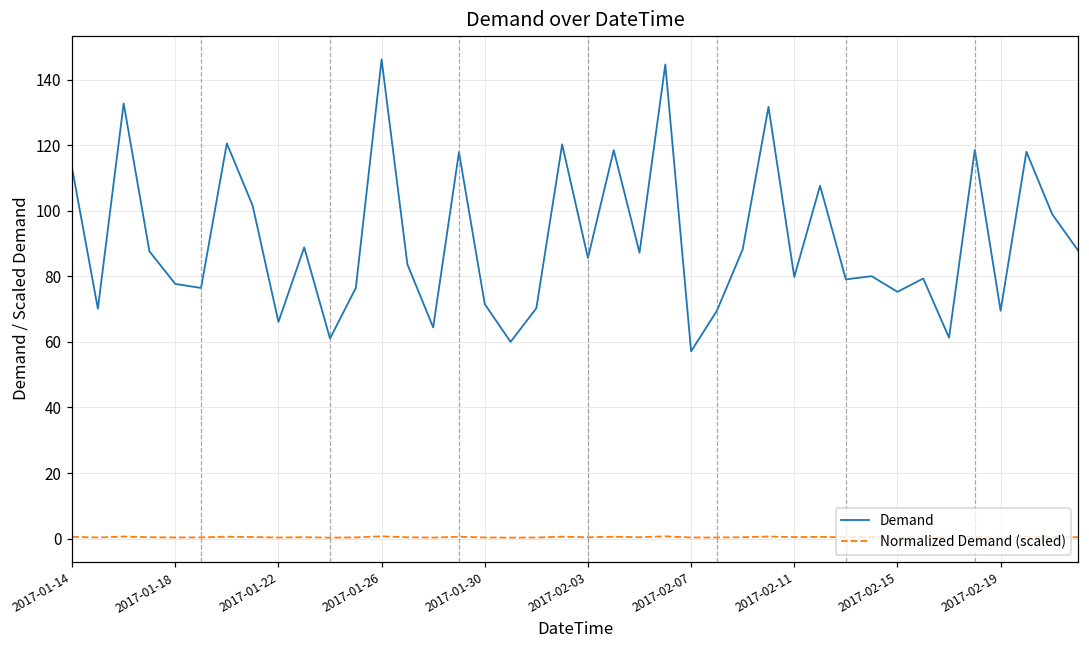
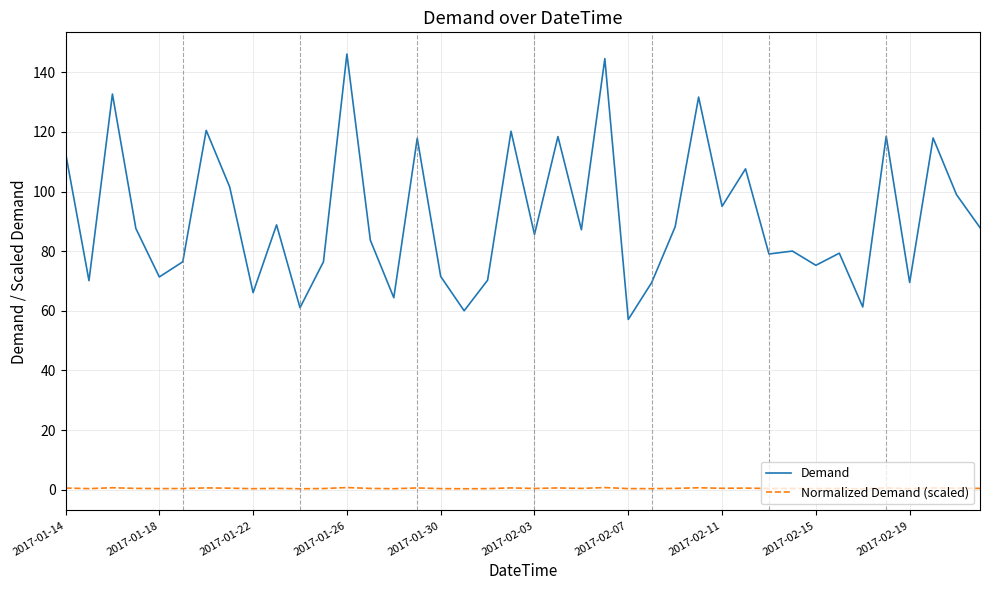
Demand, 2017-01-18: 78 -> 71
Demand, 2017-02-11: 80 -> 95
